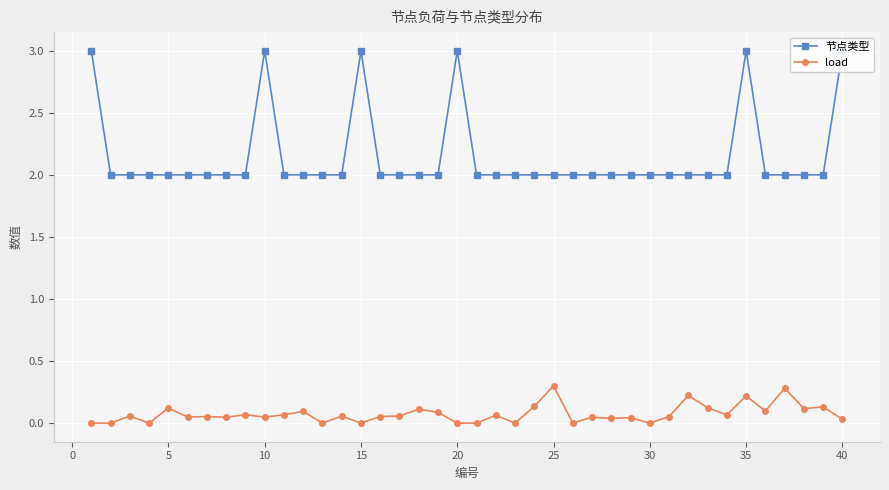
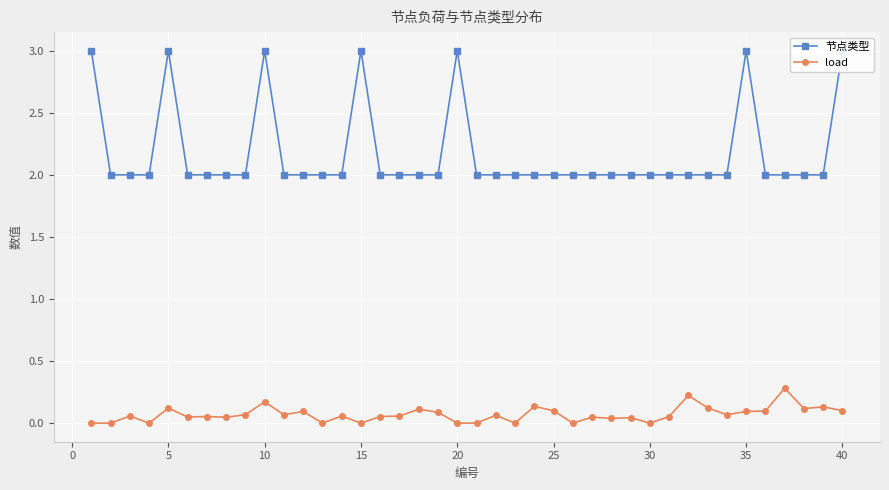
节点类型, 5: 2 -> 3
load, 10: 0.05 -> 0.17
load, 25: 0.3 -> 0.1
load, 35: 0.22 -> 0.09
load, 40: 0.03 -> 0.10
